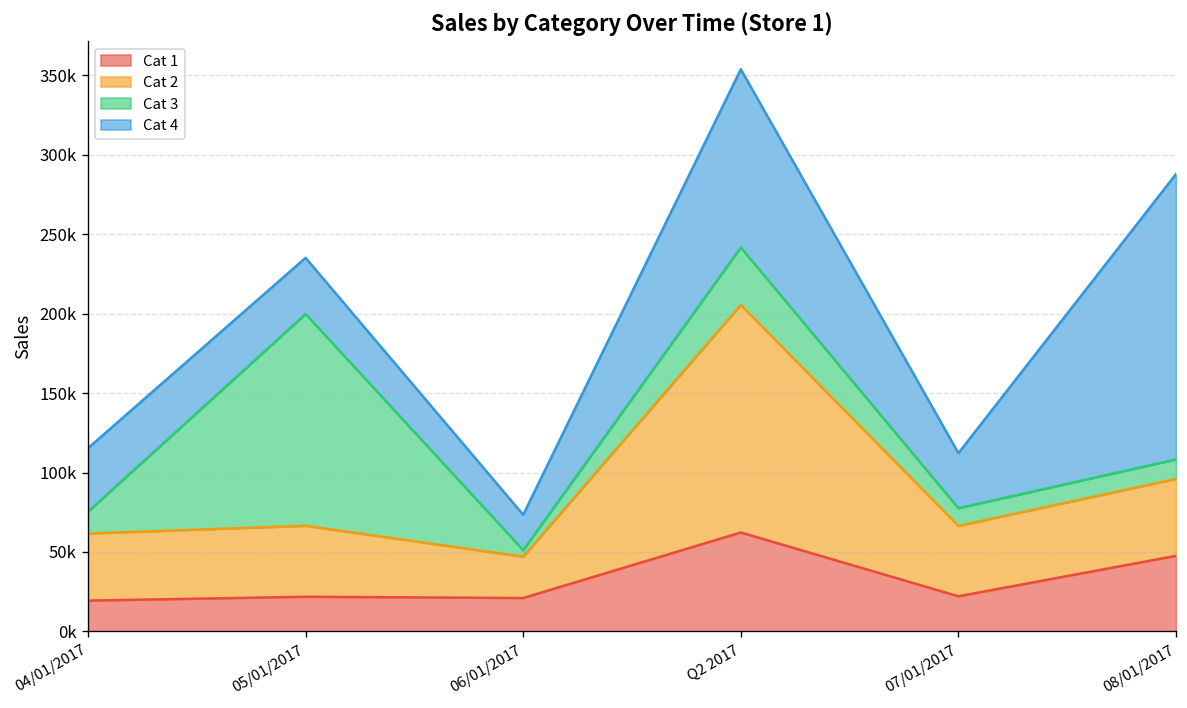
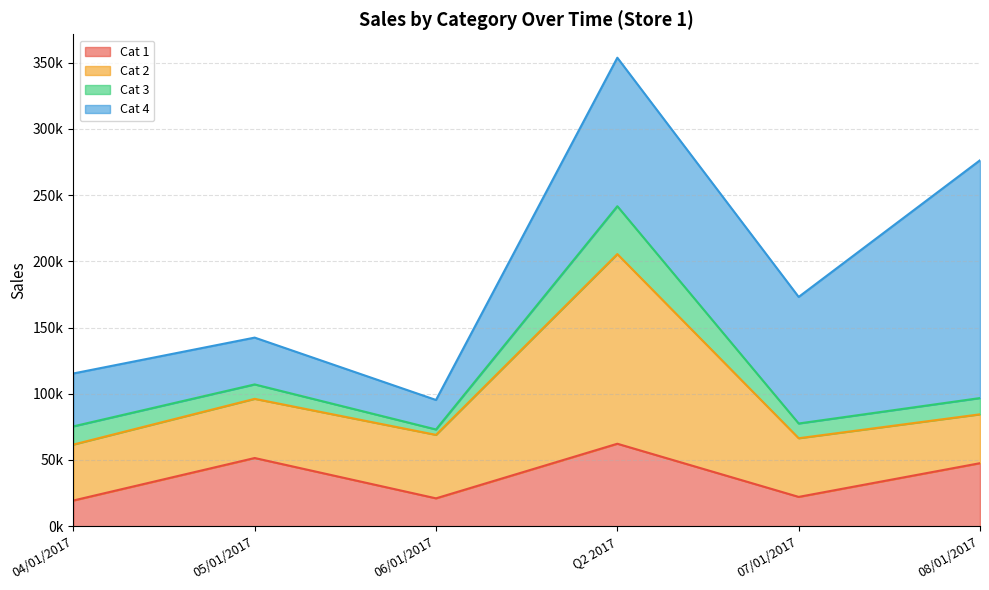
Cat 1, 05/01/2017: 22000 -> 51000
Cat 3, 05/01/2017: 133000 -> 11000
Cat 2, 06/01/2017: 26000 -> 48000
Cat 4, 07/01/2017: 35000 -> 96000
Cat 2, 08/01/2017: 48000 -> 37000
